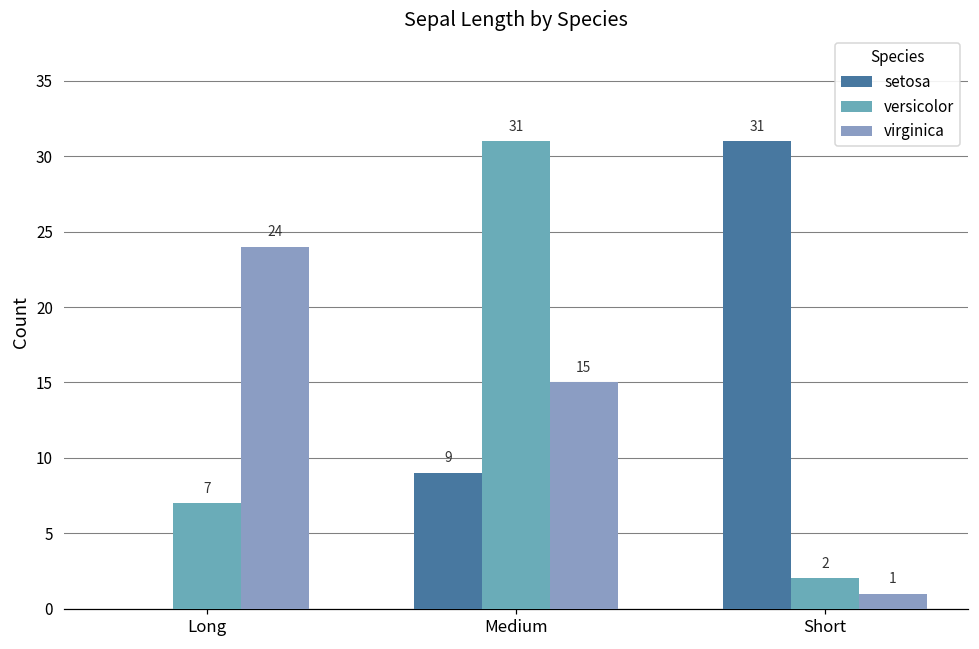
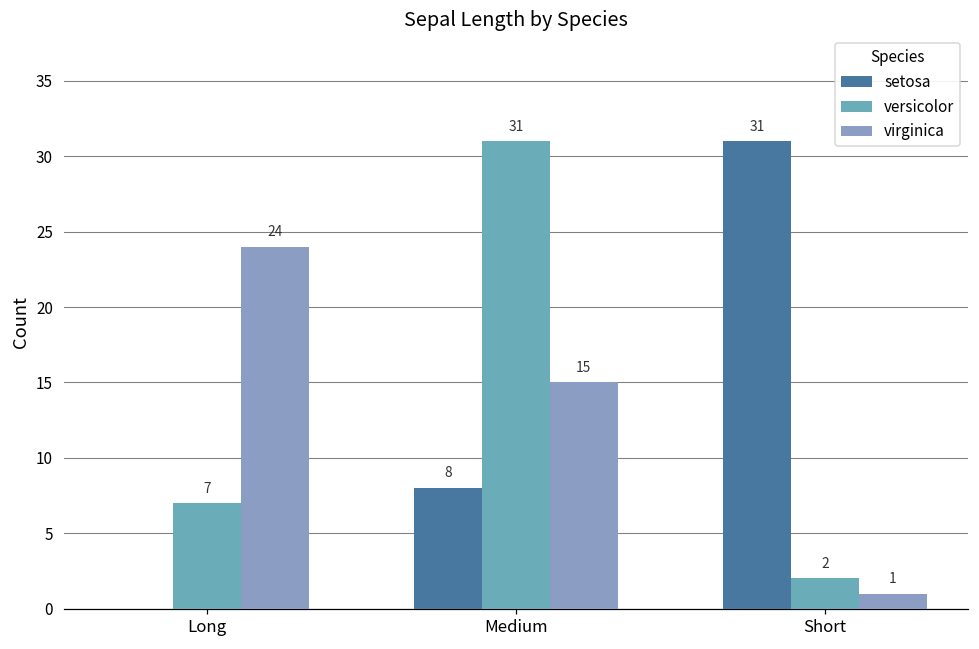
setosa, Medium: 9 -> 8
